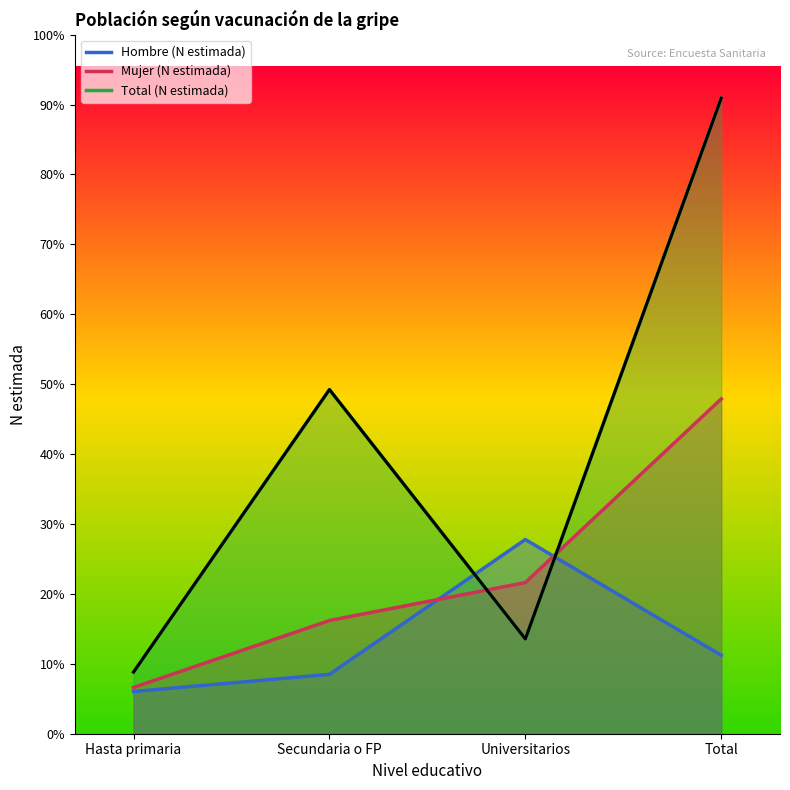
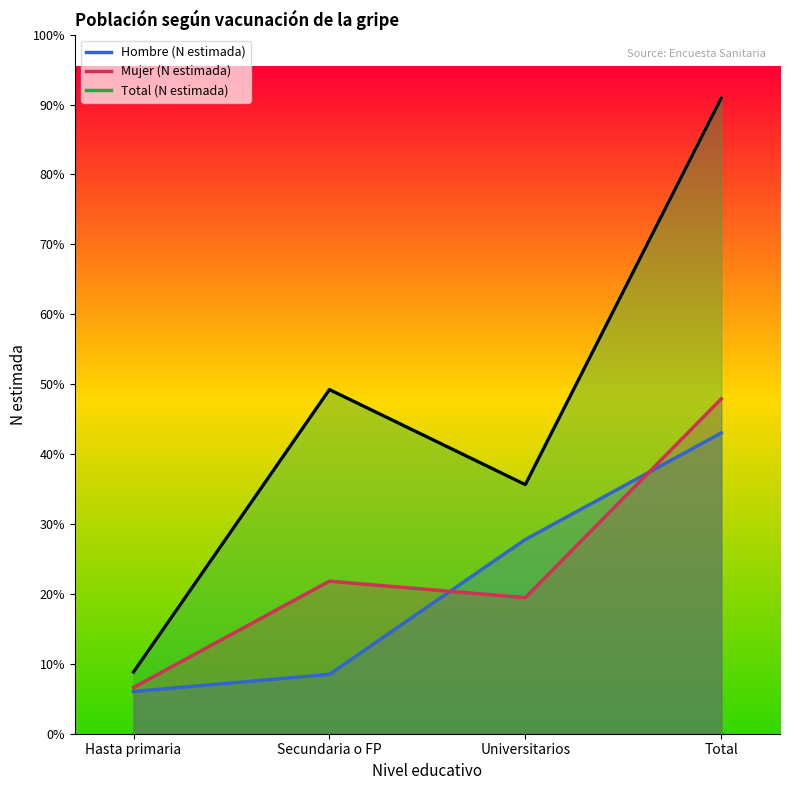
Mujer (N estimada), Secundaria o FP: 16% -> 22%
Mujer (N estimada), Universitarios: 22% -> 19%
Total (N estimada), Universitarios: 14% -> 36%
Hombre (N estimada), Total: 11% -> 43%
